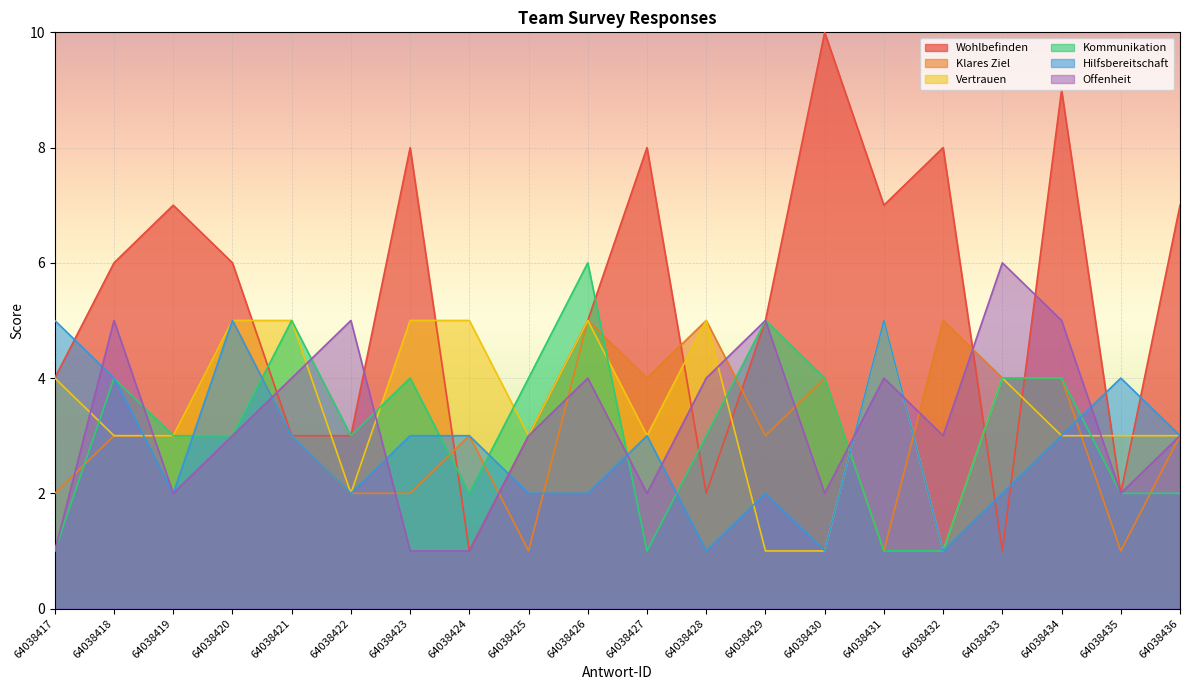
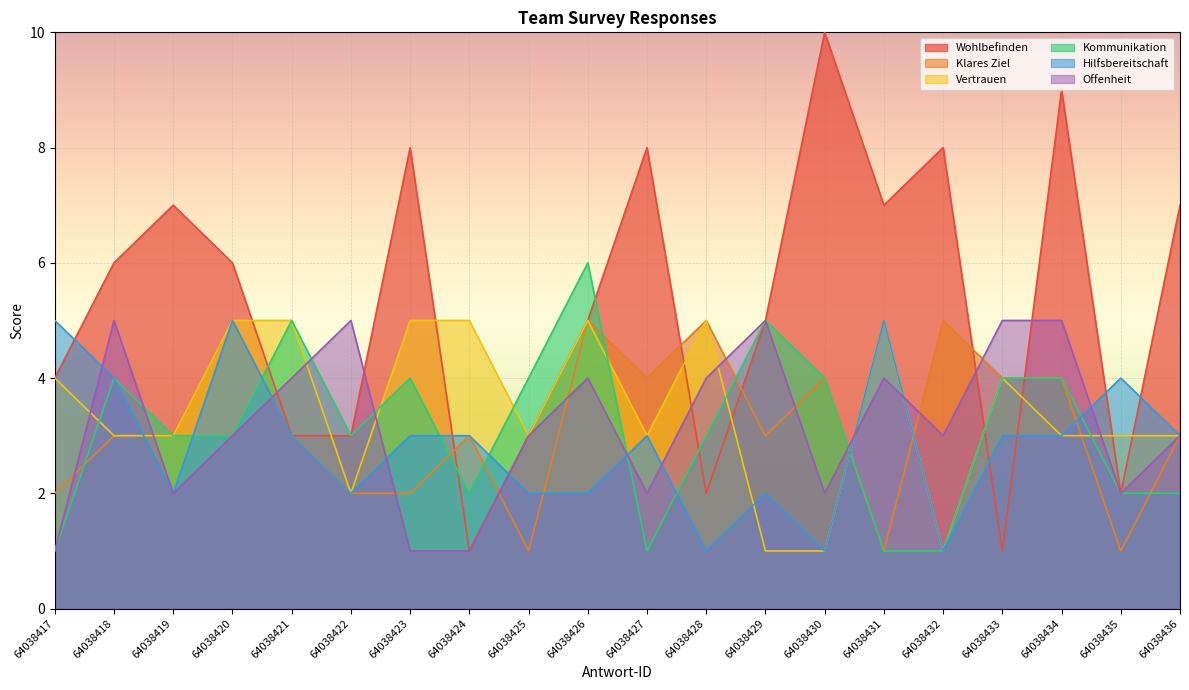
Hilfsbereitschaft, 64038433: 2 -> 3
Offenheit, 64038433: 6 -> 5
